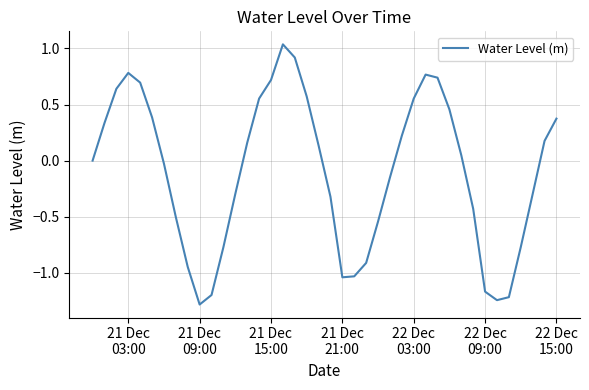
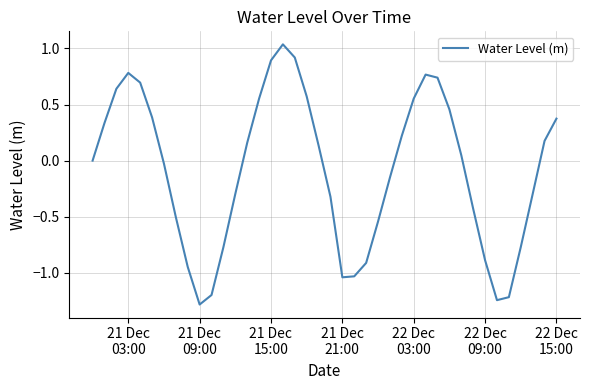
21 Dec 15:00: 0.72 -> 0.89
22 Dec 09:00: -1.17 -> -0.89
